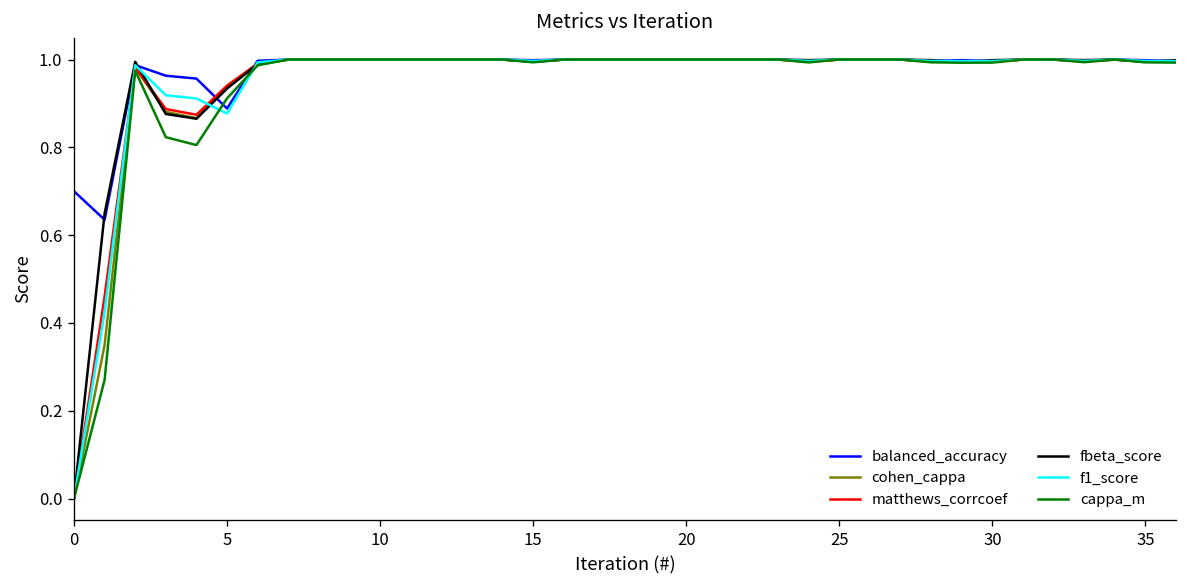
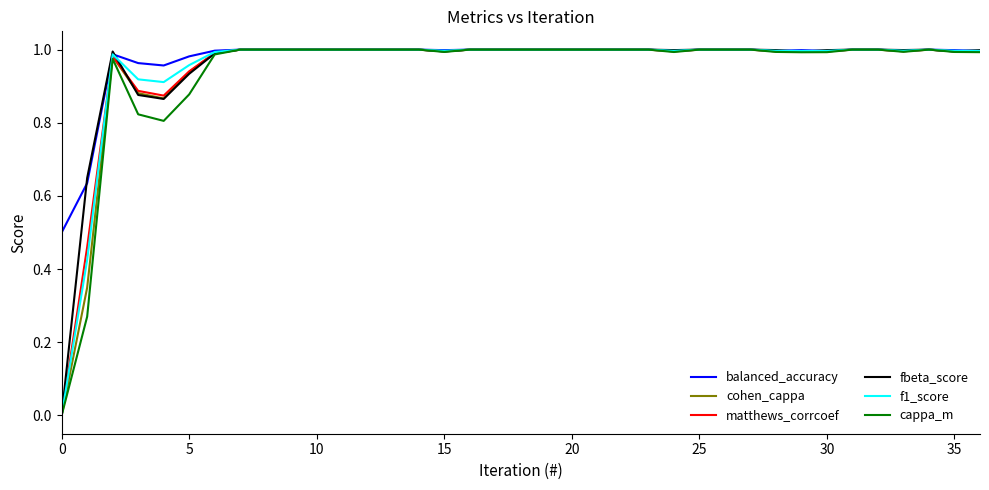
balanced_accuracy, 0: 0.7 -> 0.5
balanced_accuracy, 5: 0.89 -> 0.98
f1_score, 5: 0.88 -> 0.96
cappa_m, 5: 0.91 -> 0.88
